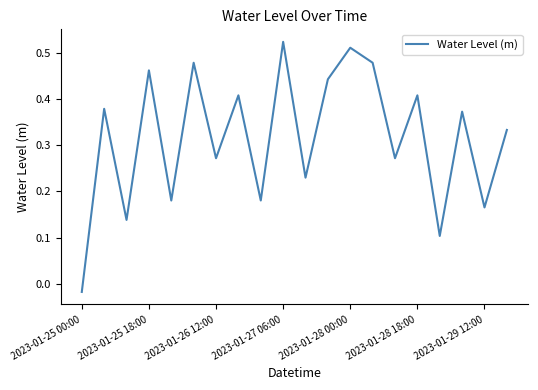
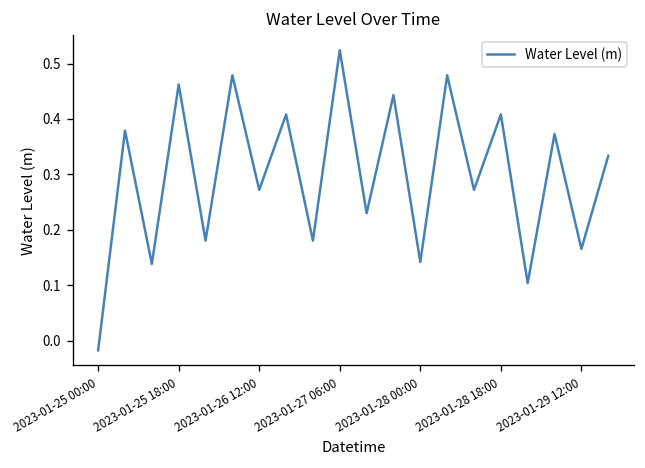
2023-01-28 00:00: 0.51 -> 0.14
